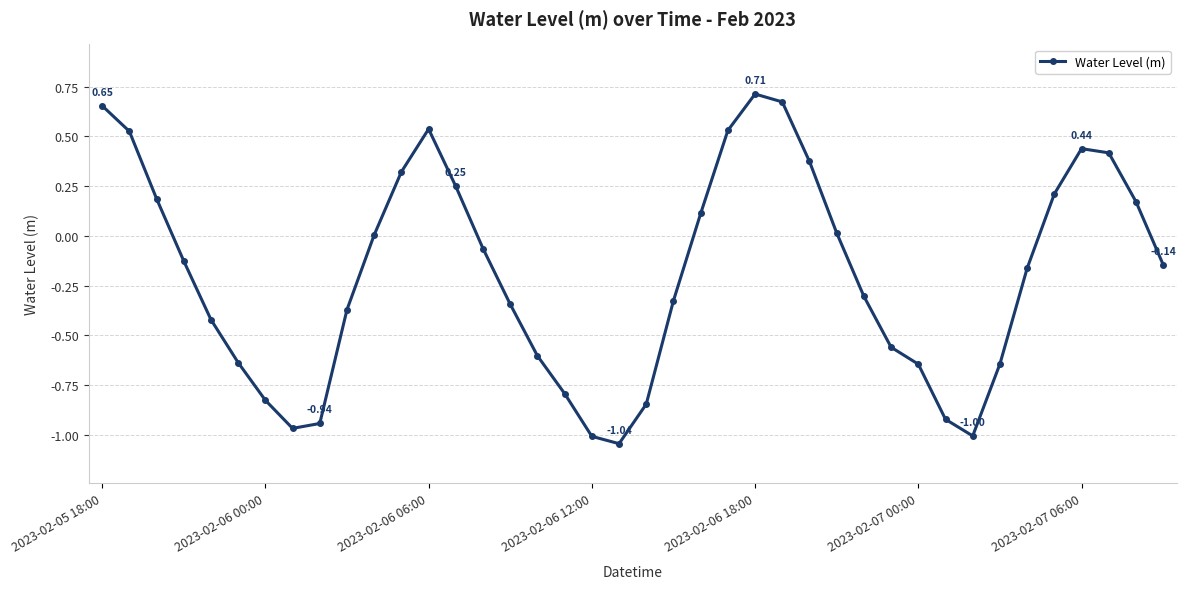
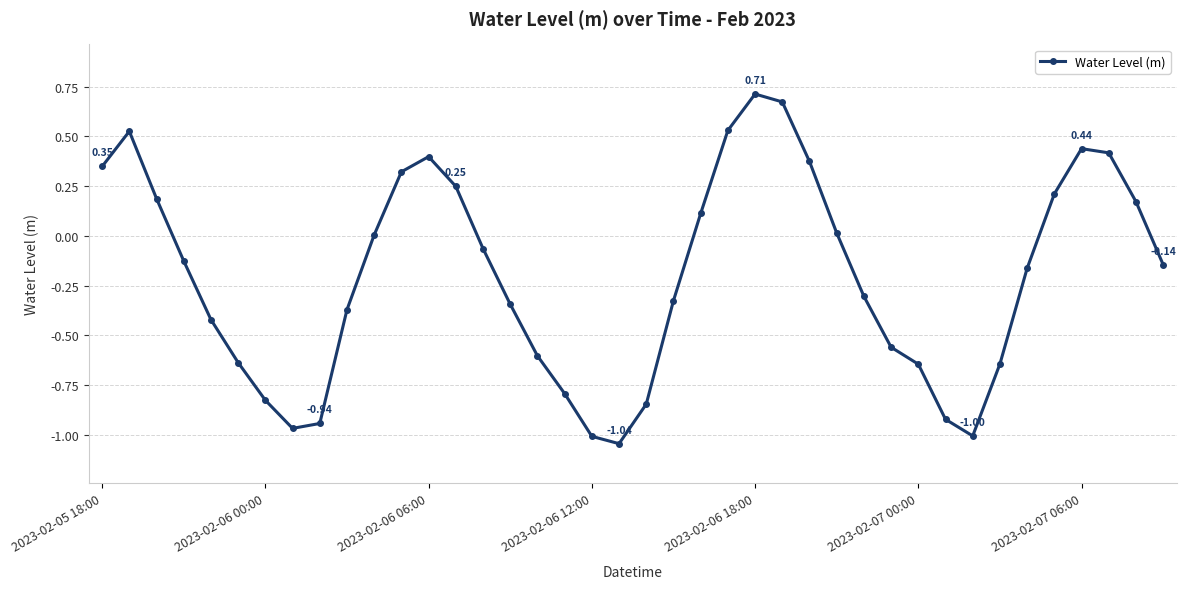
2023-02-05 18:00: 0.65 -> 0.35
2023-02-06 06:00: 0.54 -> 0.40
